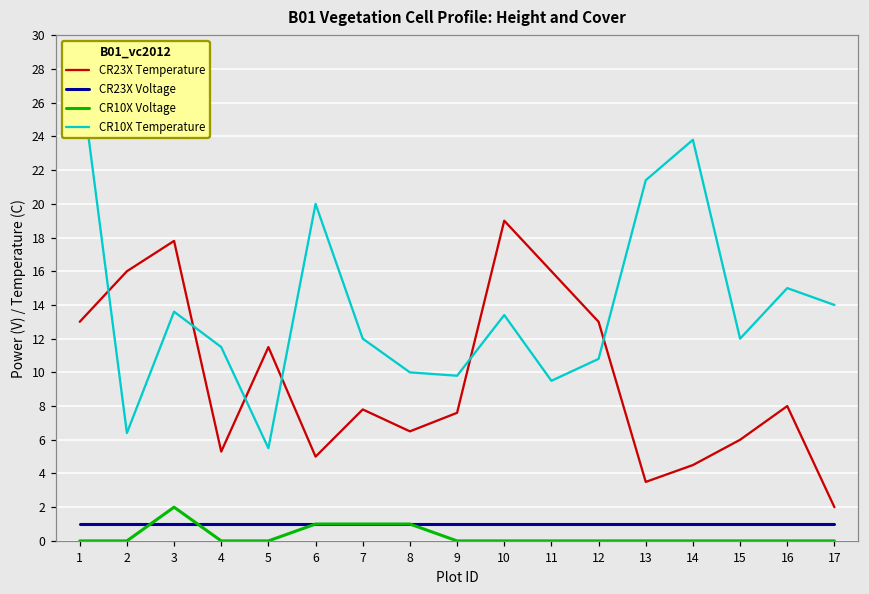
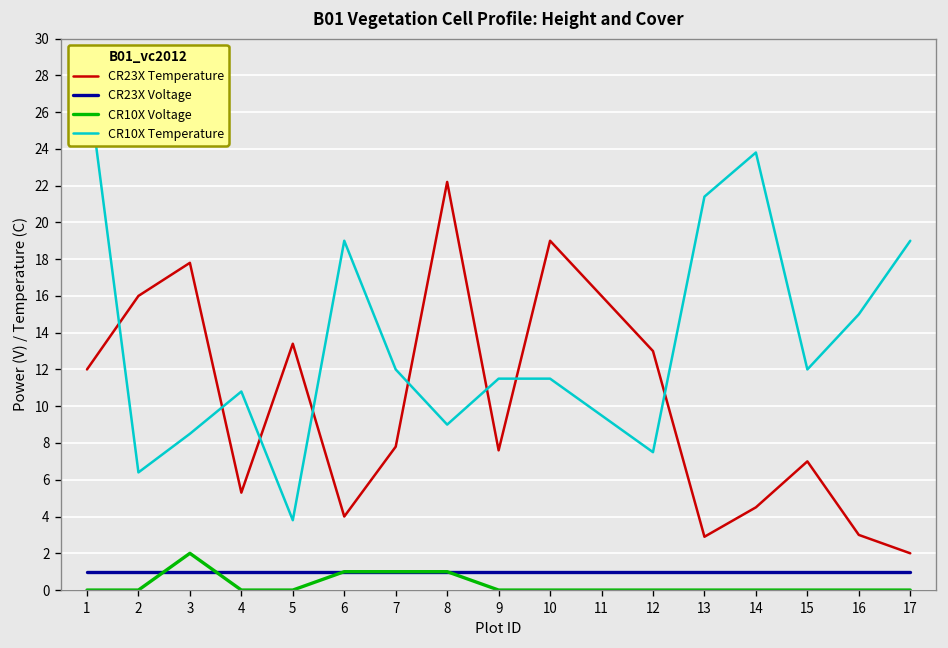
CR23X Temperature, 1: 13 -> 12
CR10X Temperature, 3: 13.6 -> 8.5
CR10X Temperature, 4: 11.5 -> 10.8
CR23X Temperature, 5: 11.5 -> 13.4
CR10X Temperature, 5: 5.5 -> 3.8
CR23X Temperature, 6: 5 -> 4
CR10X Temperature, 6: 20 -> 19
CR23X Temperature, 8: 6.5 -> 22.2
CR10X Temperature, 8: 10 -> 9
CR10X Temperature, 9: 9.8 -> 11.5
CR10X Temperature, 10: 13.4 -> 11.5
CR10X Temperature, 12: 10.8 -> 7.5
CR23X Temperature, 13: 3.5 -> 2.9
CR23X Temperature, 15: 6 -> 7
CR23X Temperature, 16: 8 -> 3
CR10X Temperature, 17: 14 -> 19
